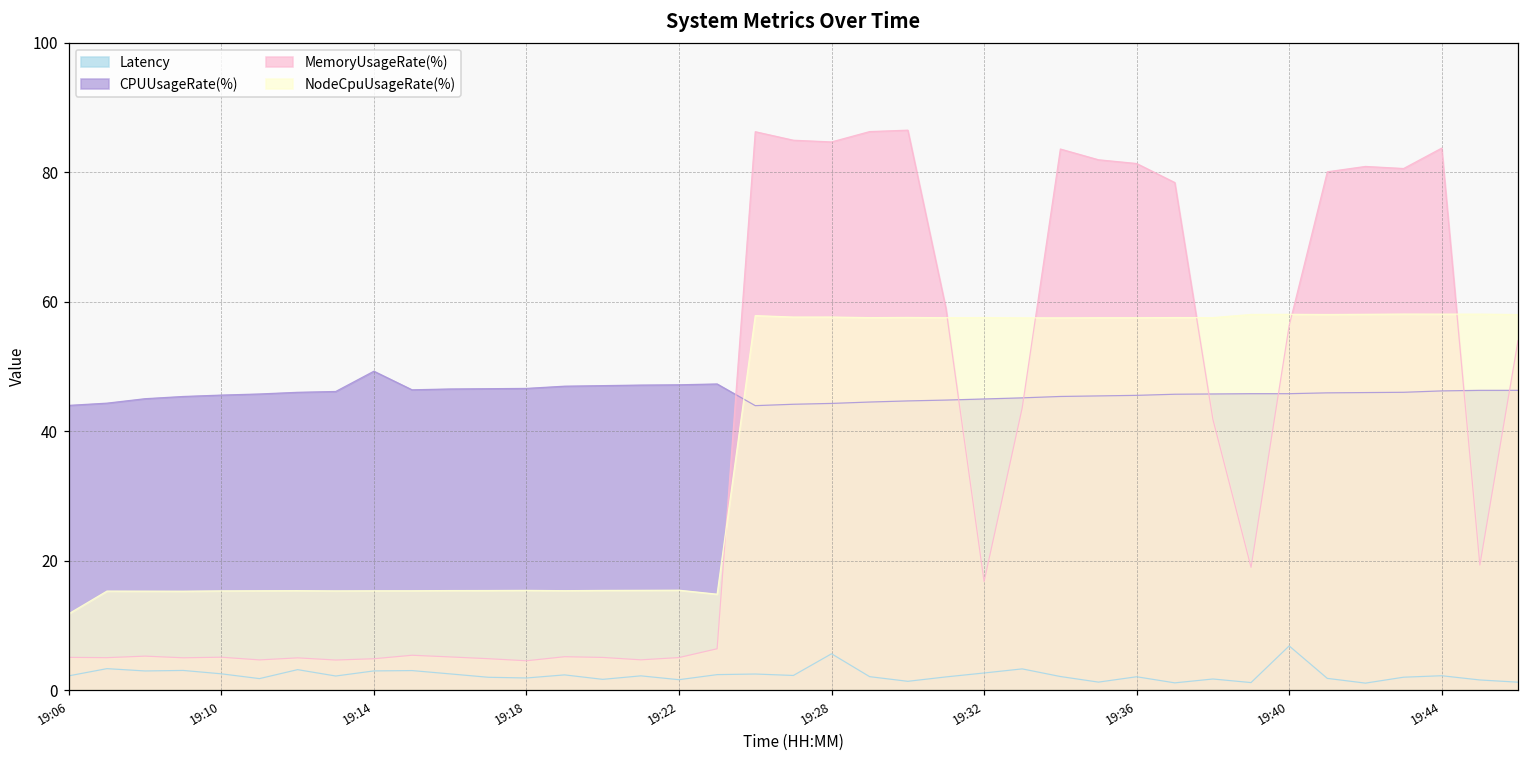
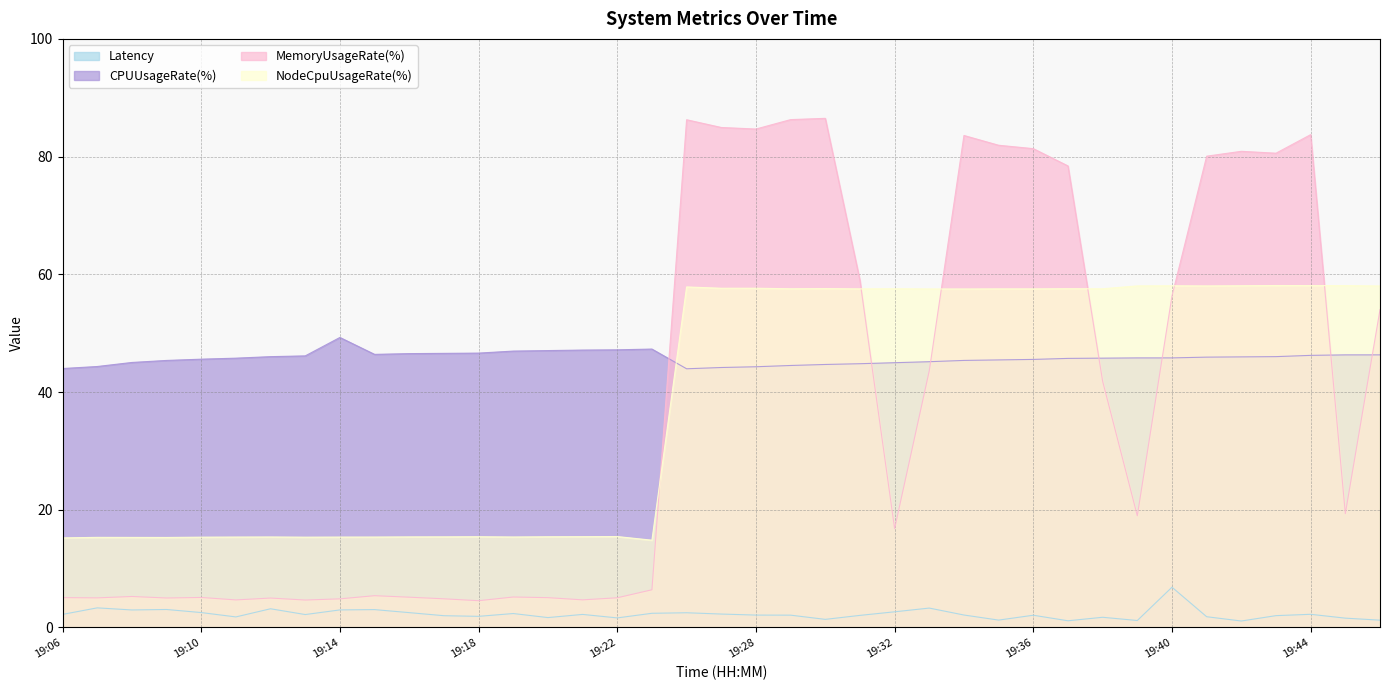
NodeCpuUsageRate(%), 19:06: 12 -> 15
Latency, 19:28: 6 -> 2
